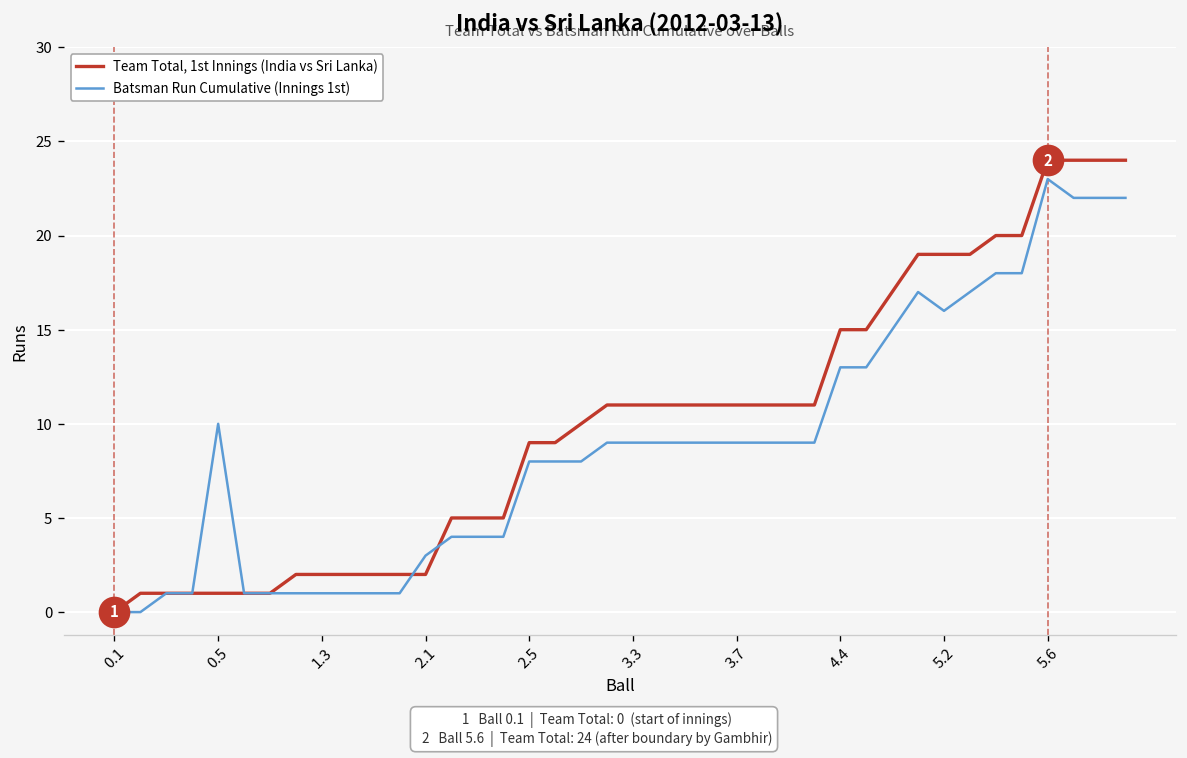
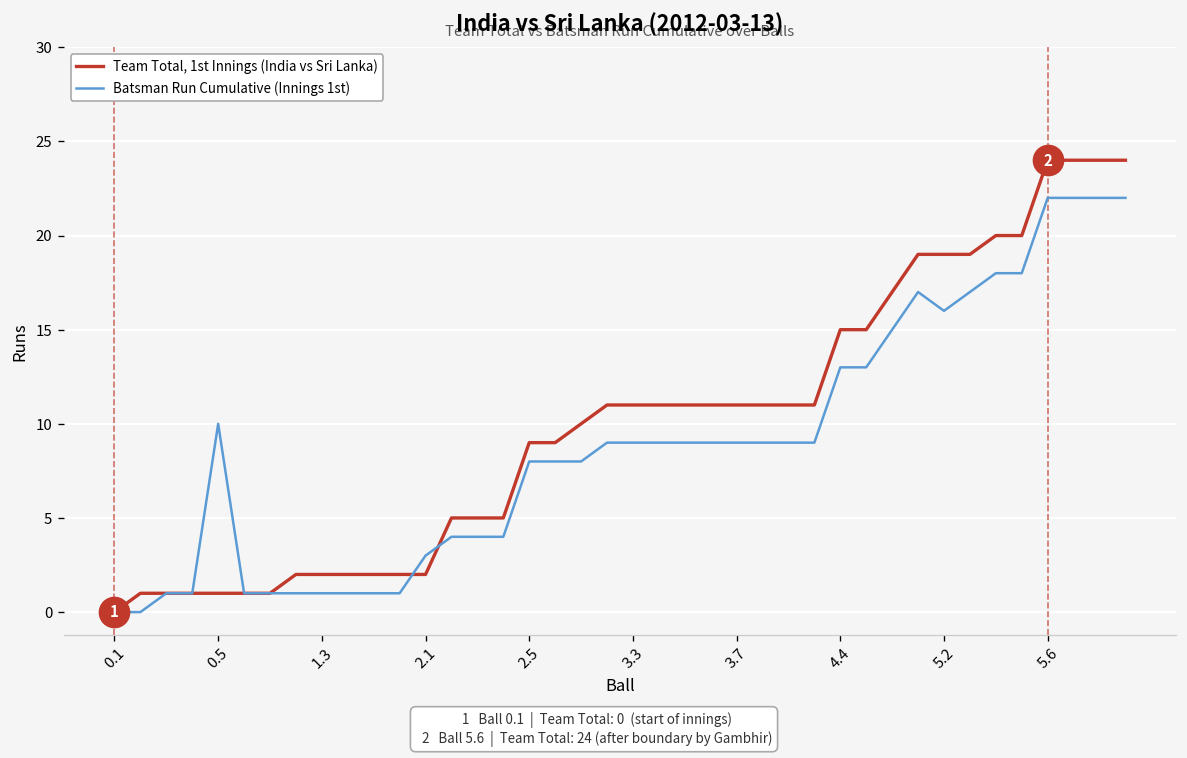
Batsman Run Cumulative (Innings 1st), 5.6: 23 -> 22
